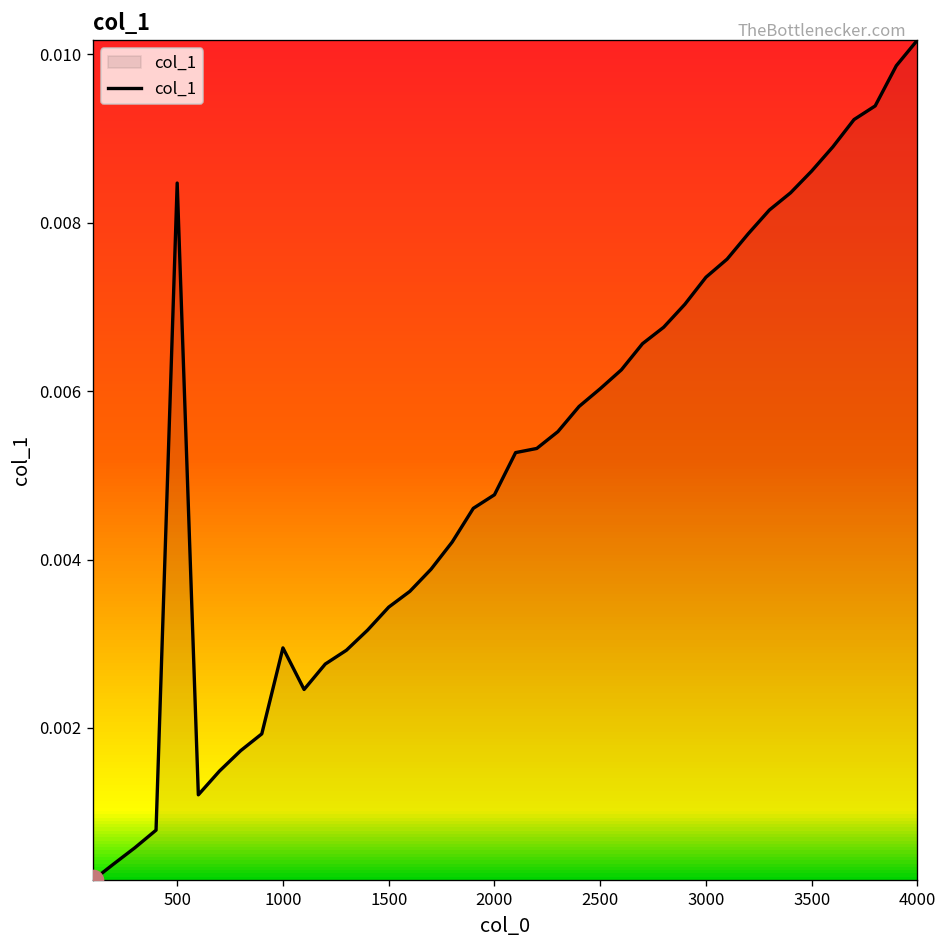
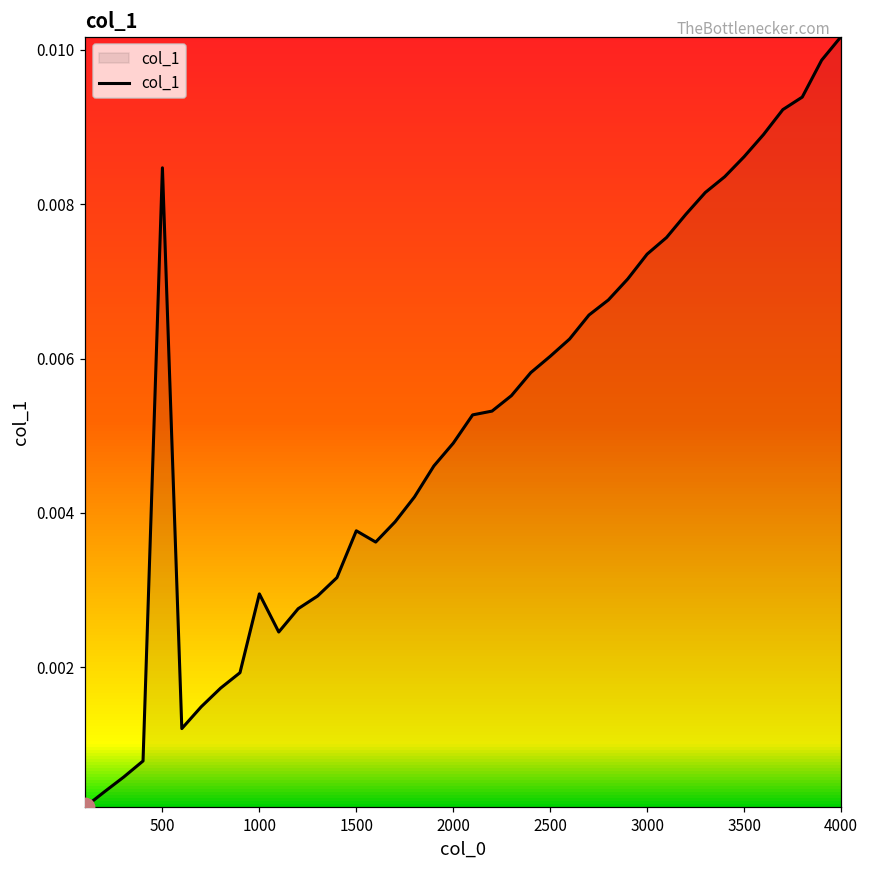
col_1, 1500: 0.0034 -> 0.0038
col_1, 2000: 0.0048 -> 0.0049
